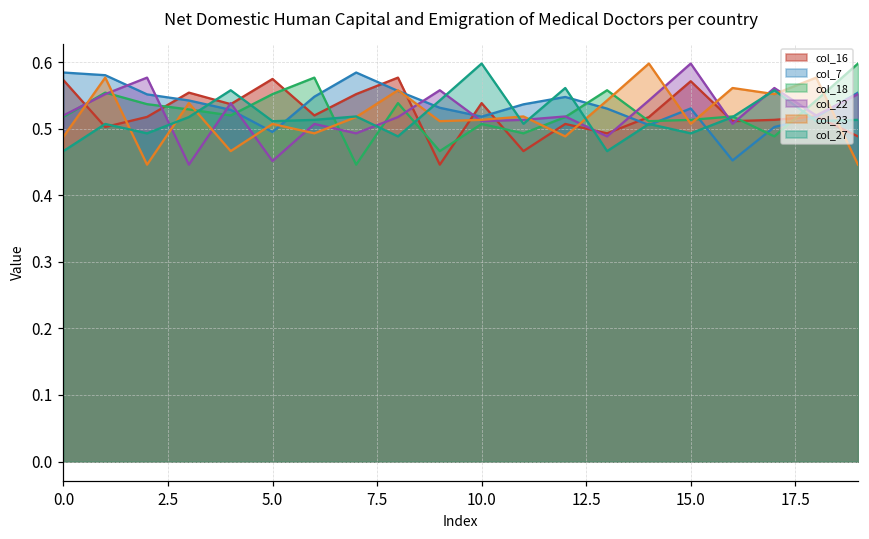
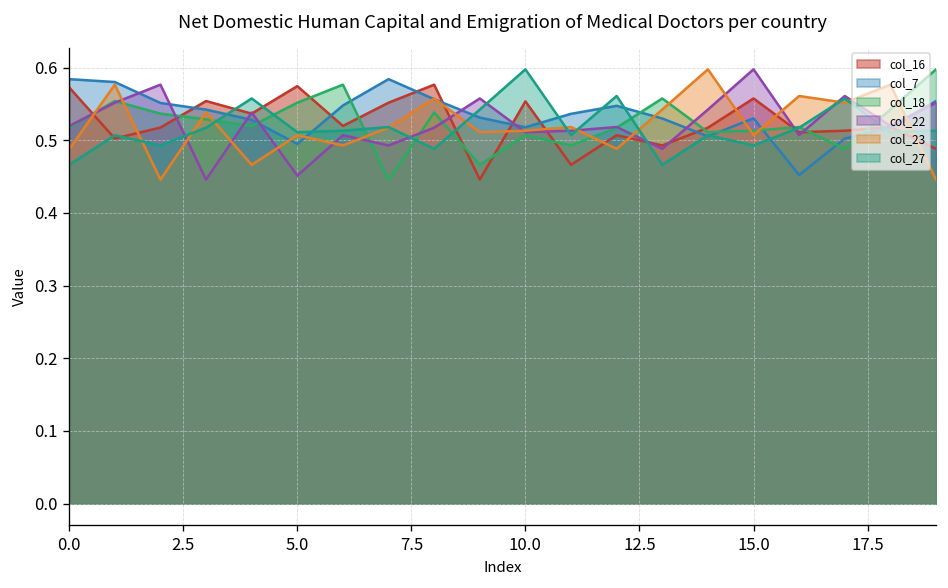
col_16, 10.0: 0.54 -> 0.55
col_16, 15.0: 0.57 -> 0.56
